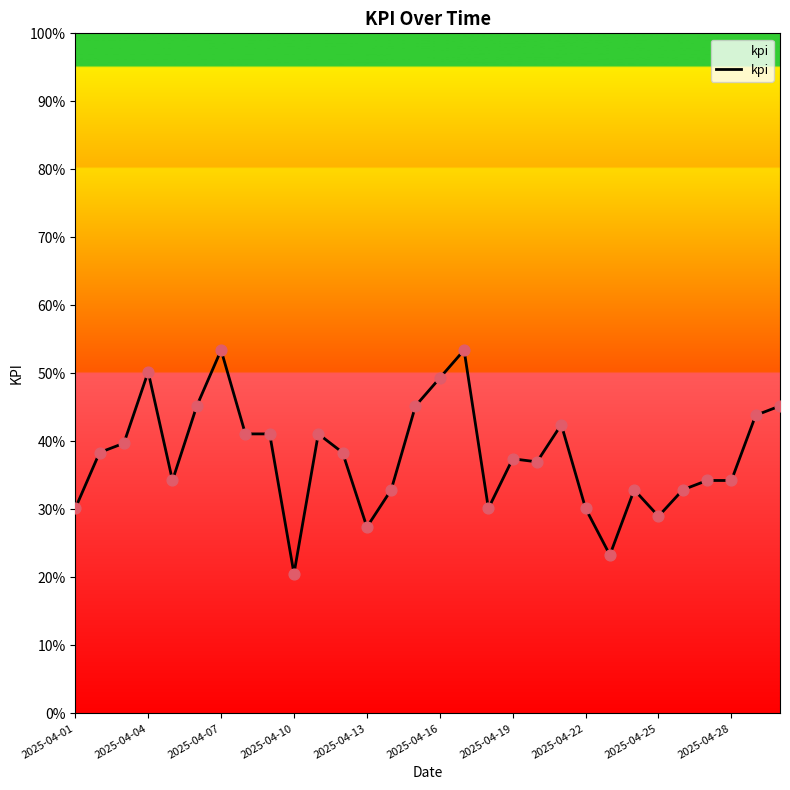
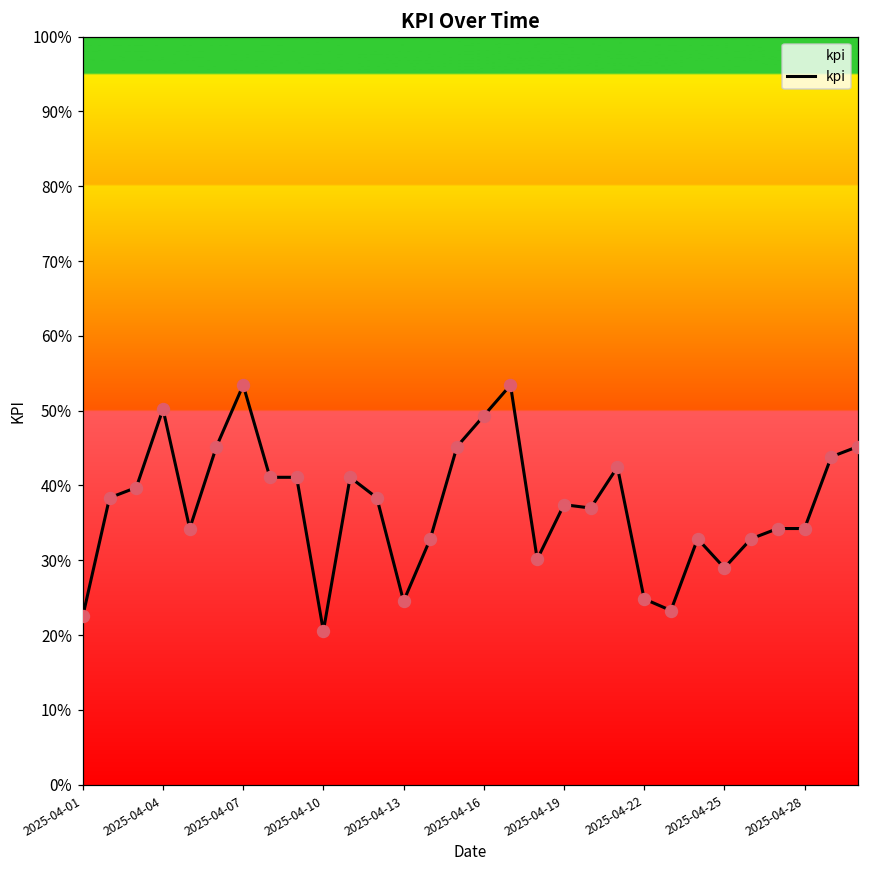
2025-04-01: 30% -> 23%
2025-04-13: 27% -> 25%
2025-04-22: 30% -> 25%
